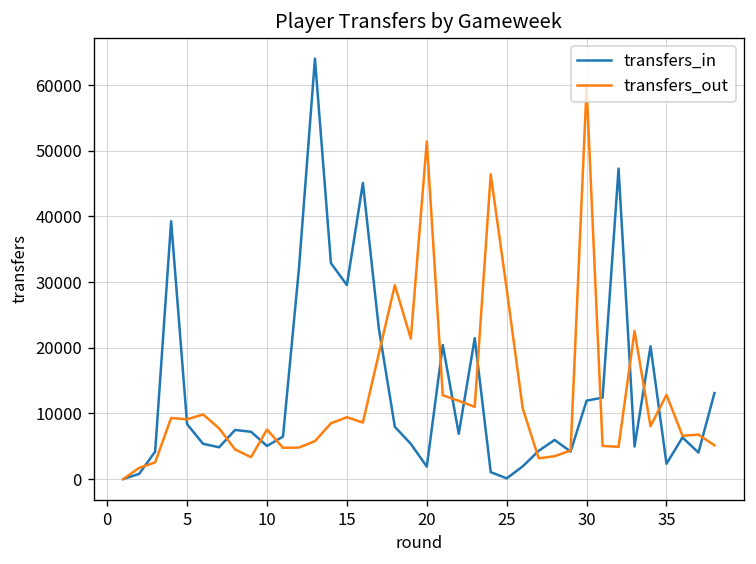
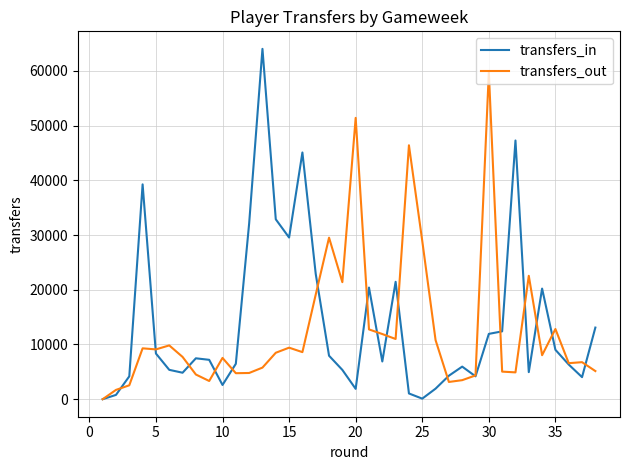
transfers_in, 10: 5000 -> 3000
transfers_in, 35: 2000 -> 9000
